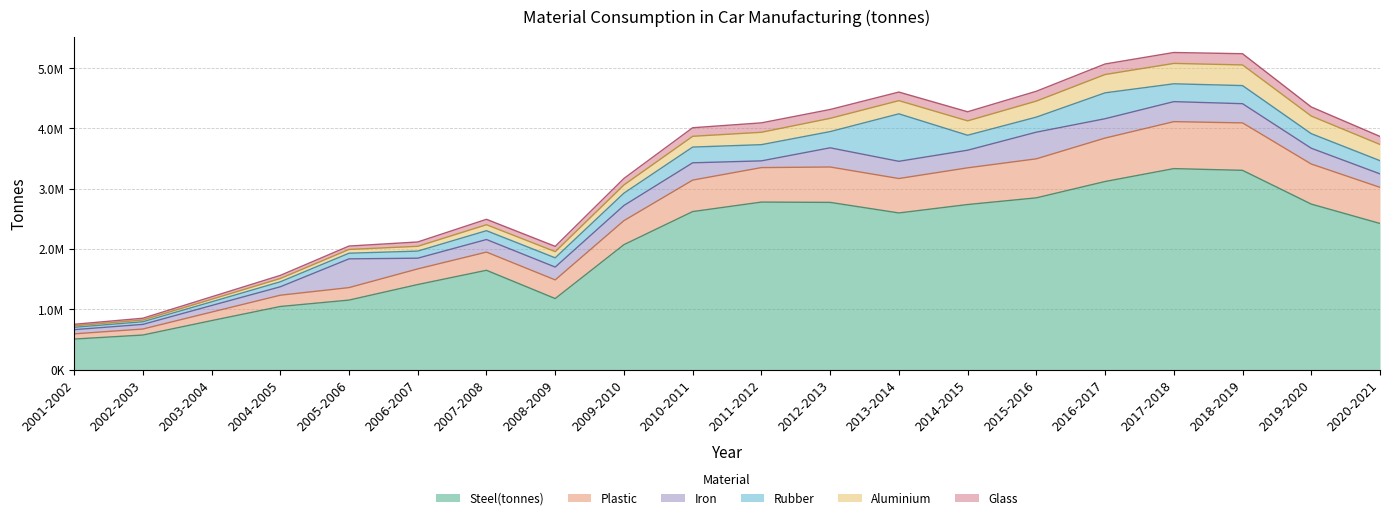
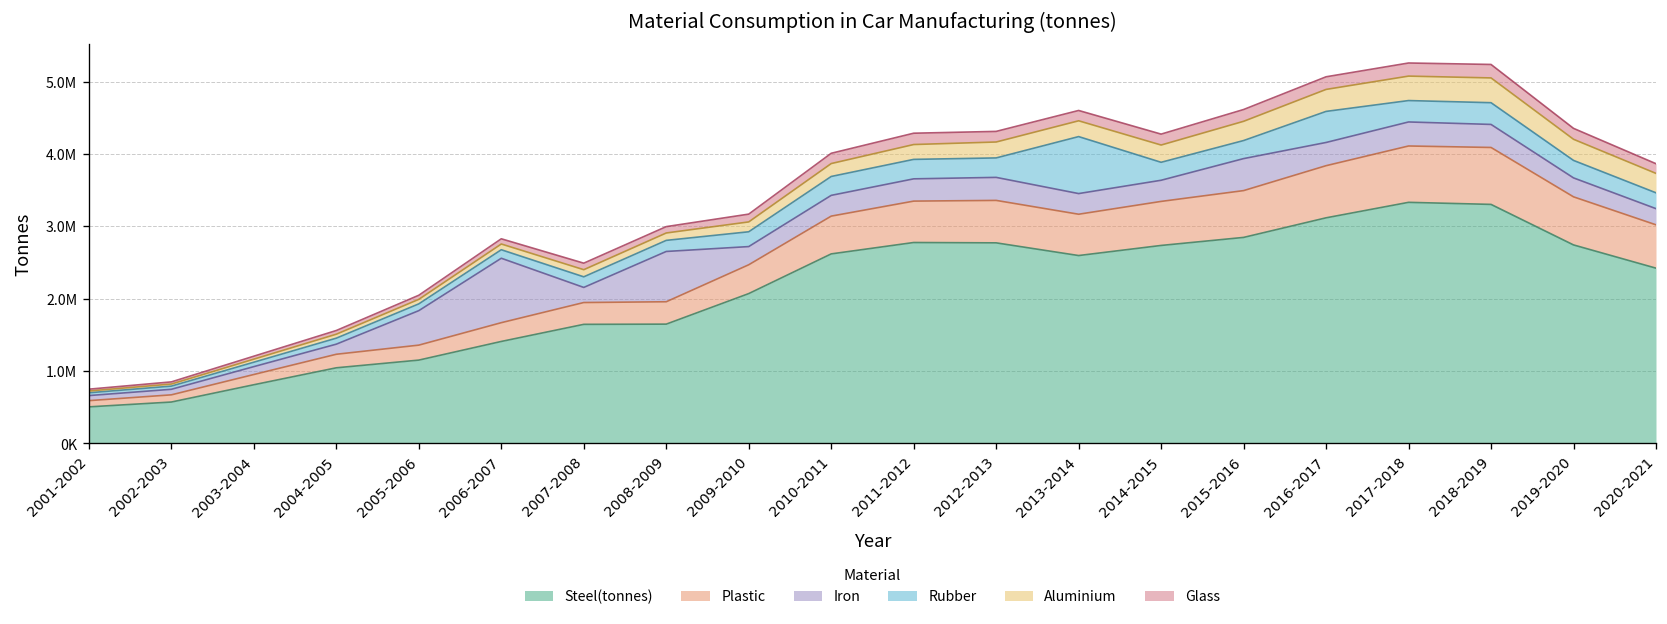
Iron, 2006-2007: 200000 -> 900000
Steel(tonnes), 2008-2009: 1200000 -> 1600000
Iron, 2008-2009: 200000 -> 700000
Iron, 2011-2012: 100000 -> 300000
